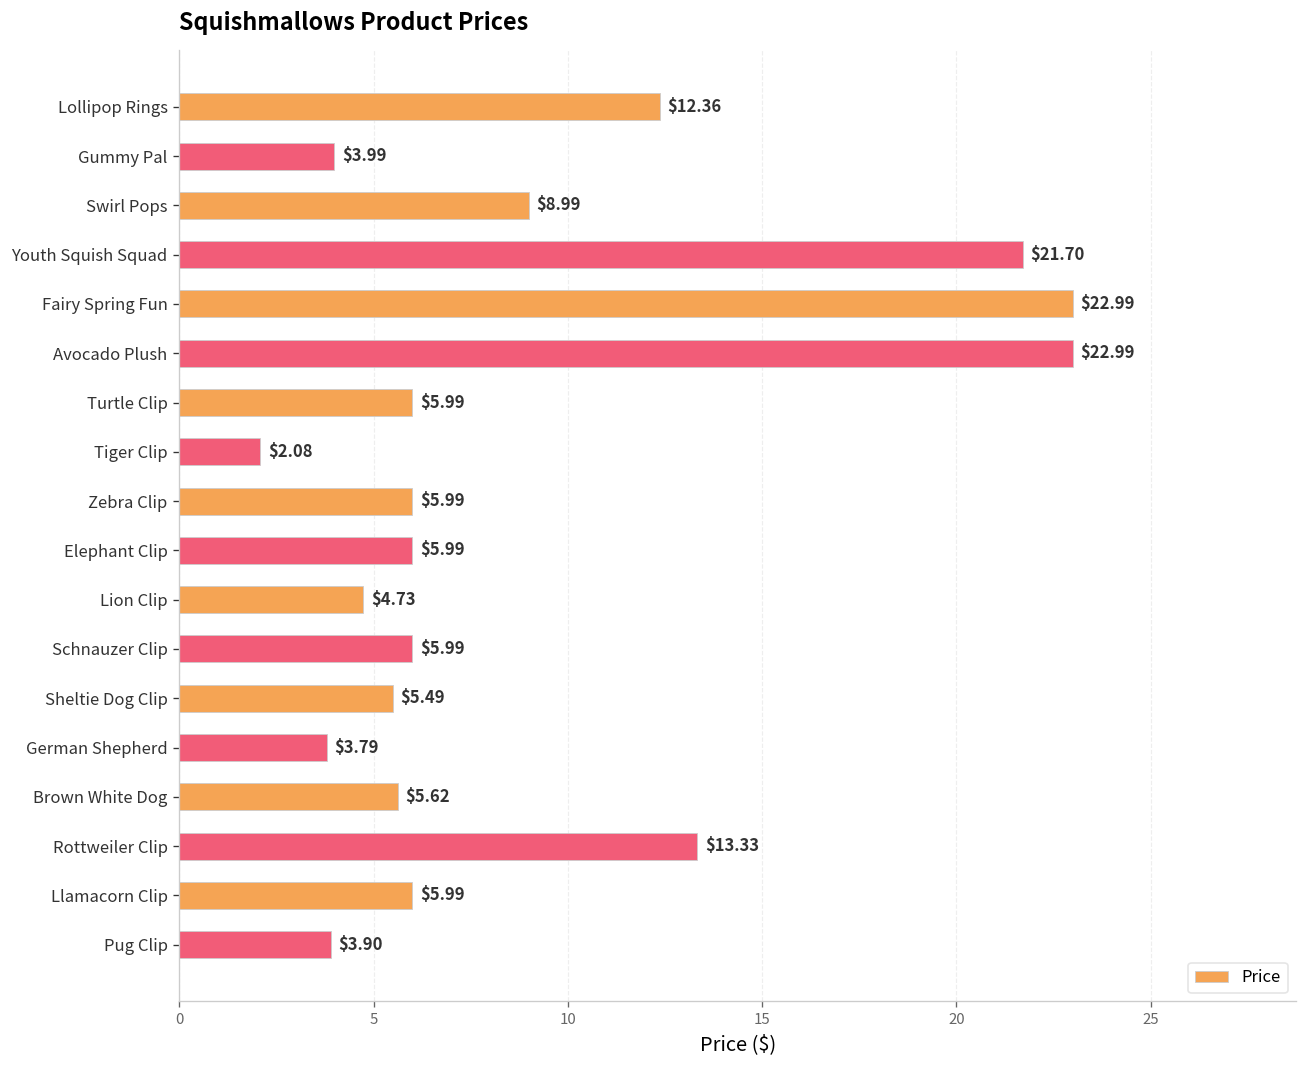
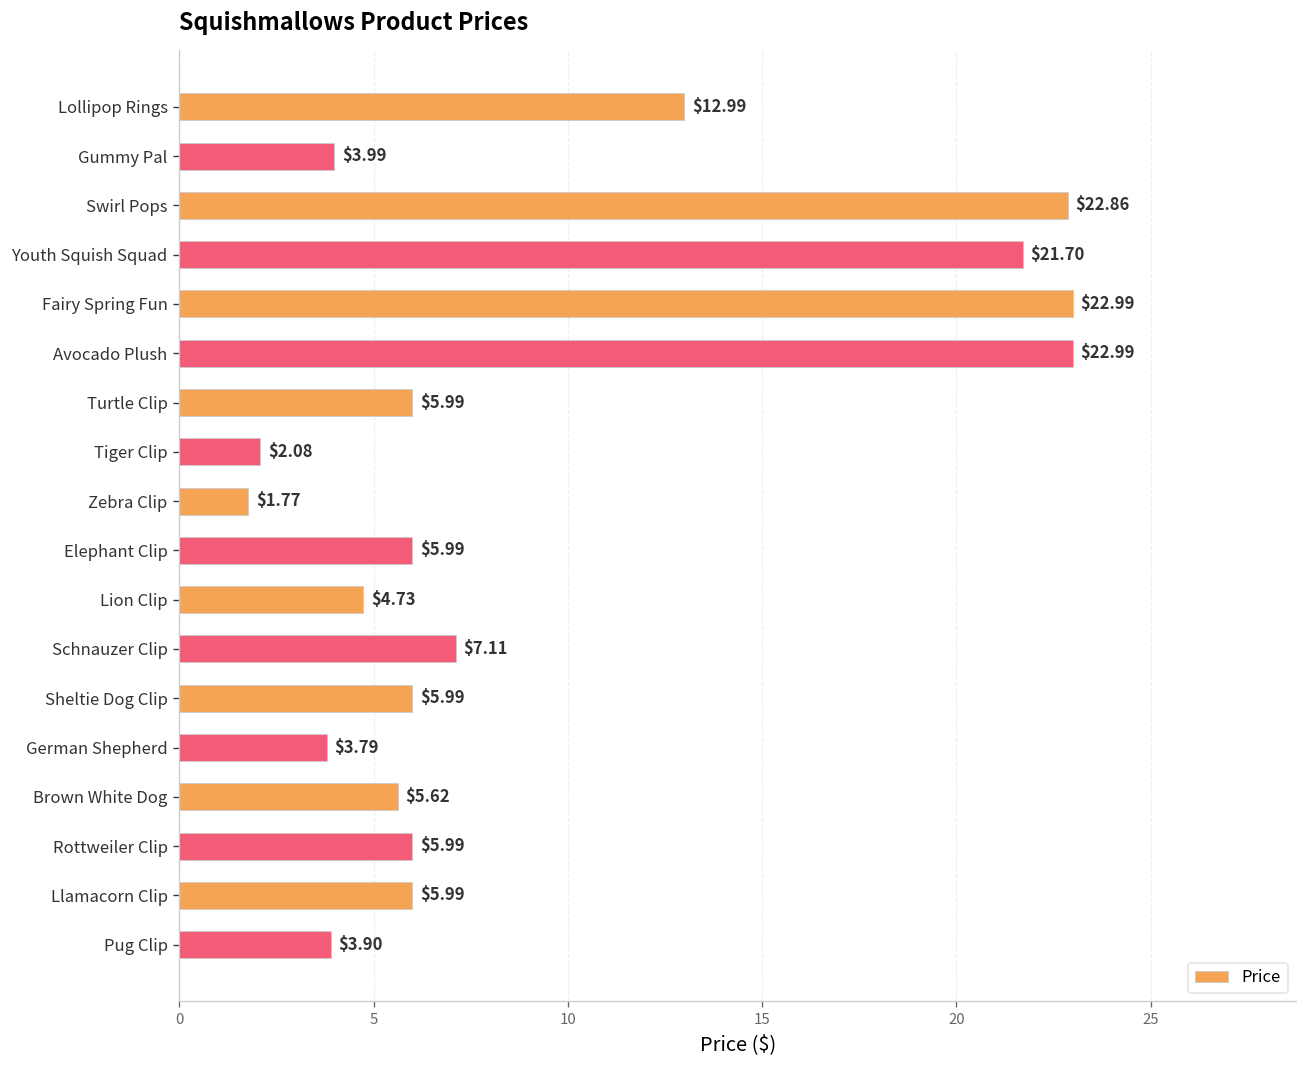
Lollipop Rings: $12.36 -> $12.99
Swirl Pops: $8.99 -> $22.86
Zebra Clip: $5.99 -> $1.77
Schnauzer Clip: $5.99 -> $7.11
Sheltie Dog Clip: $5.49 -> $5.99
Rottweiler Clip: $13.33 -> $5.99
